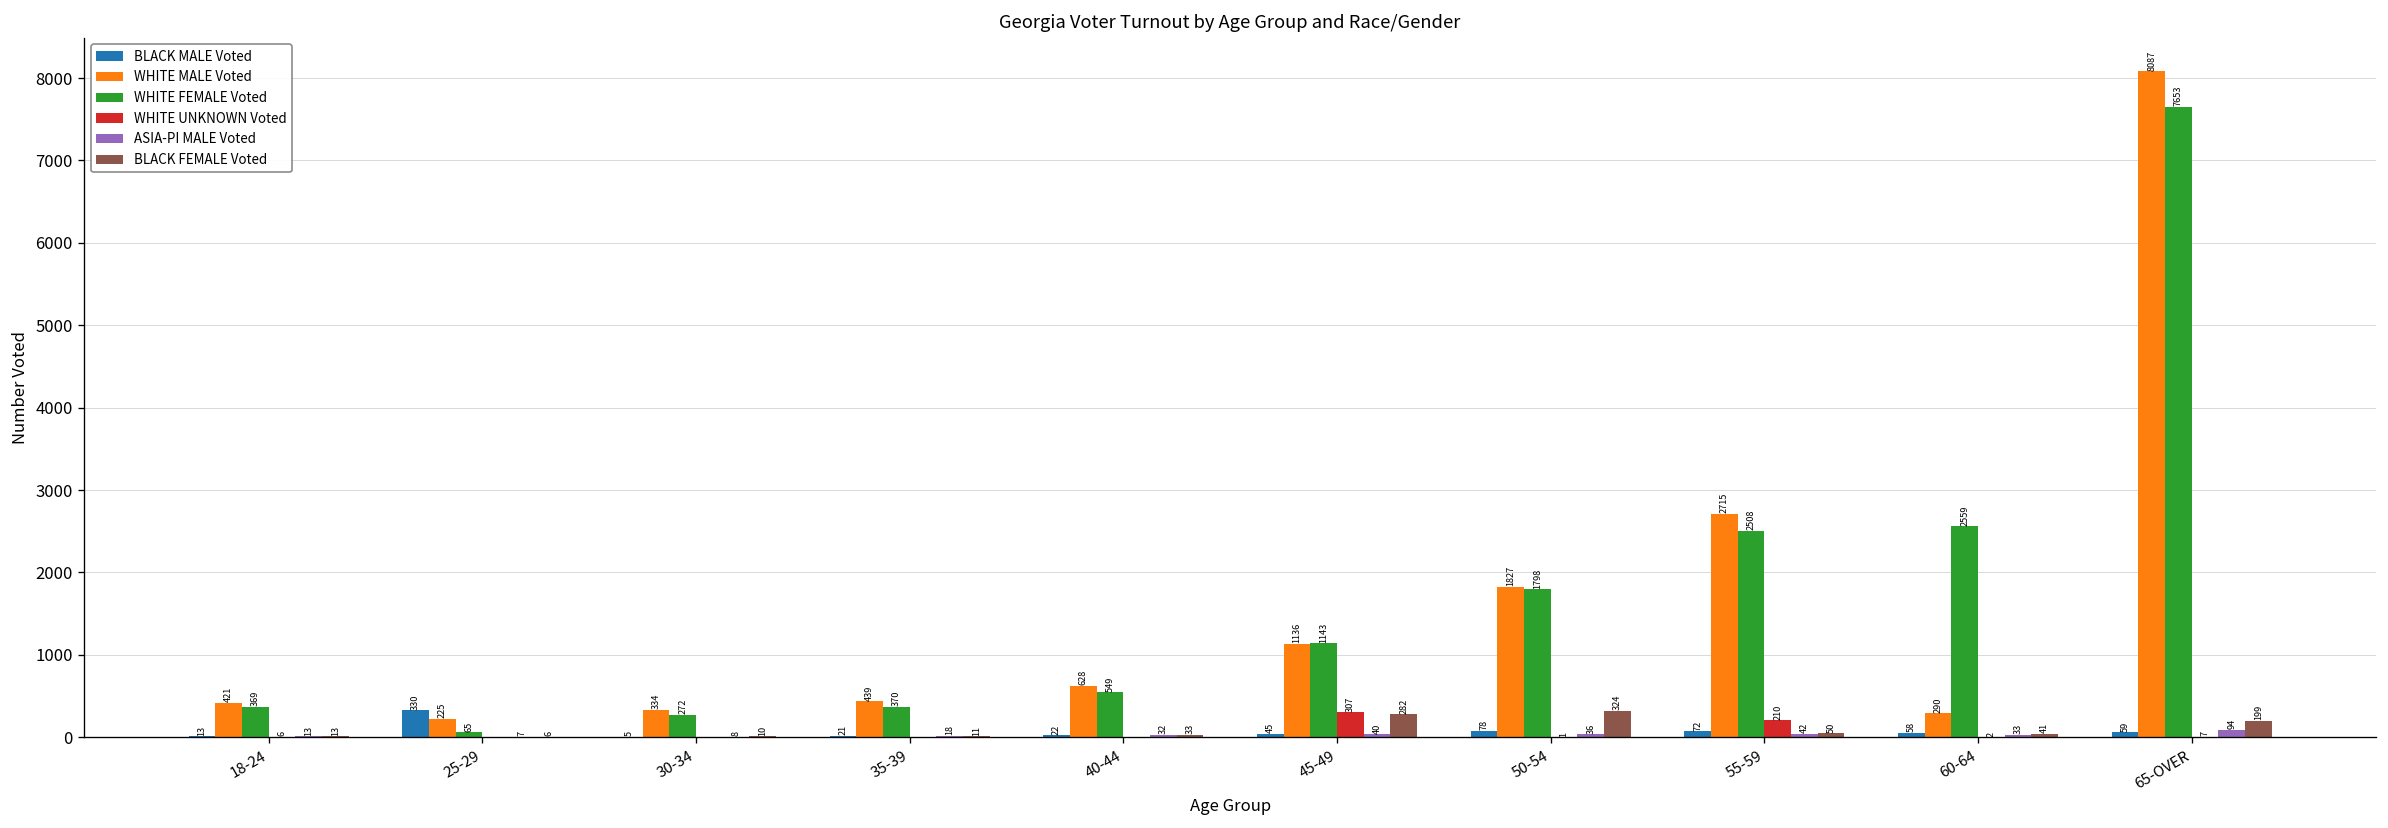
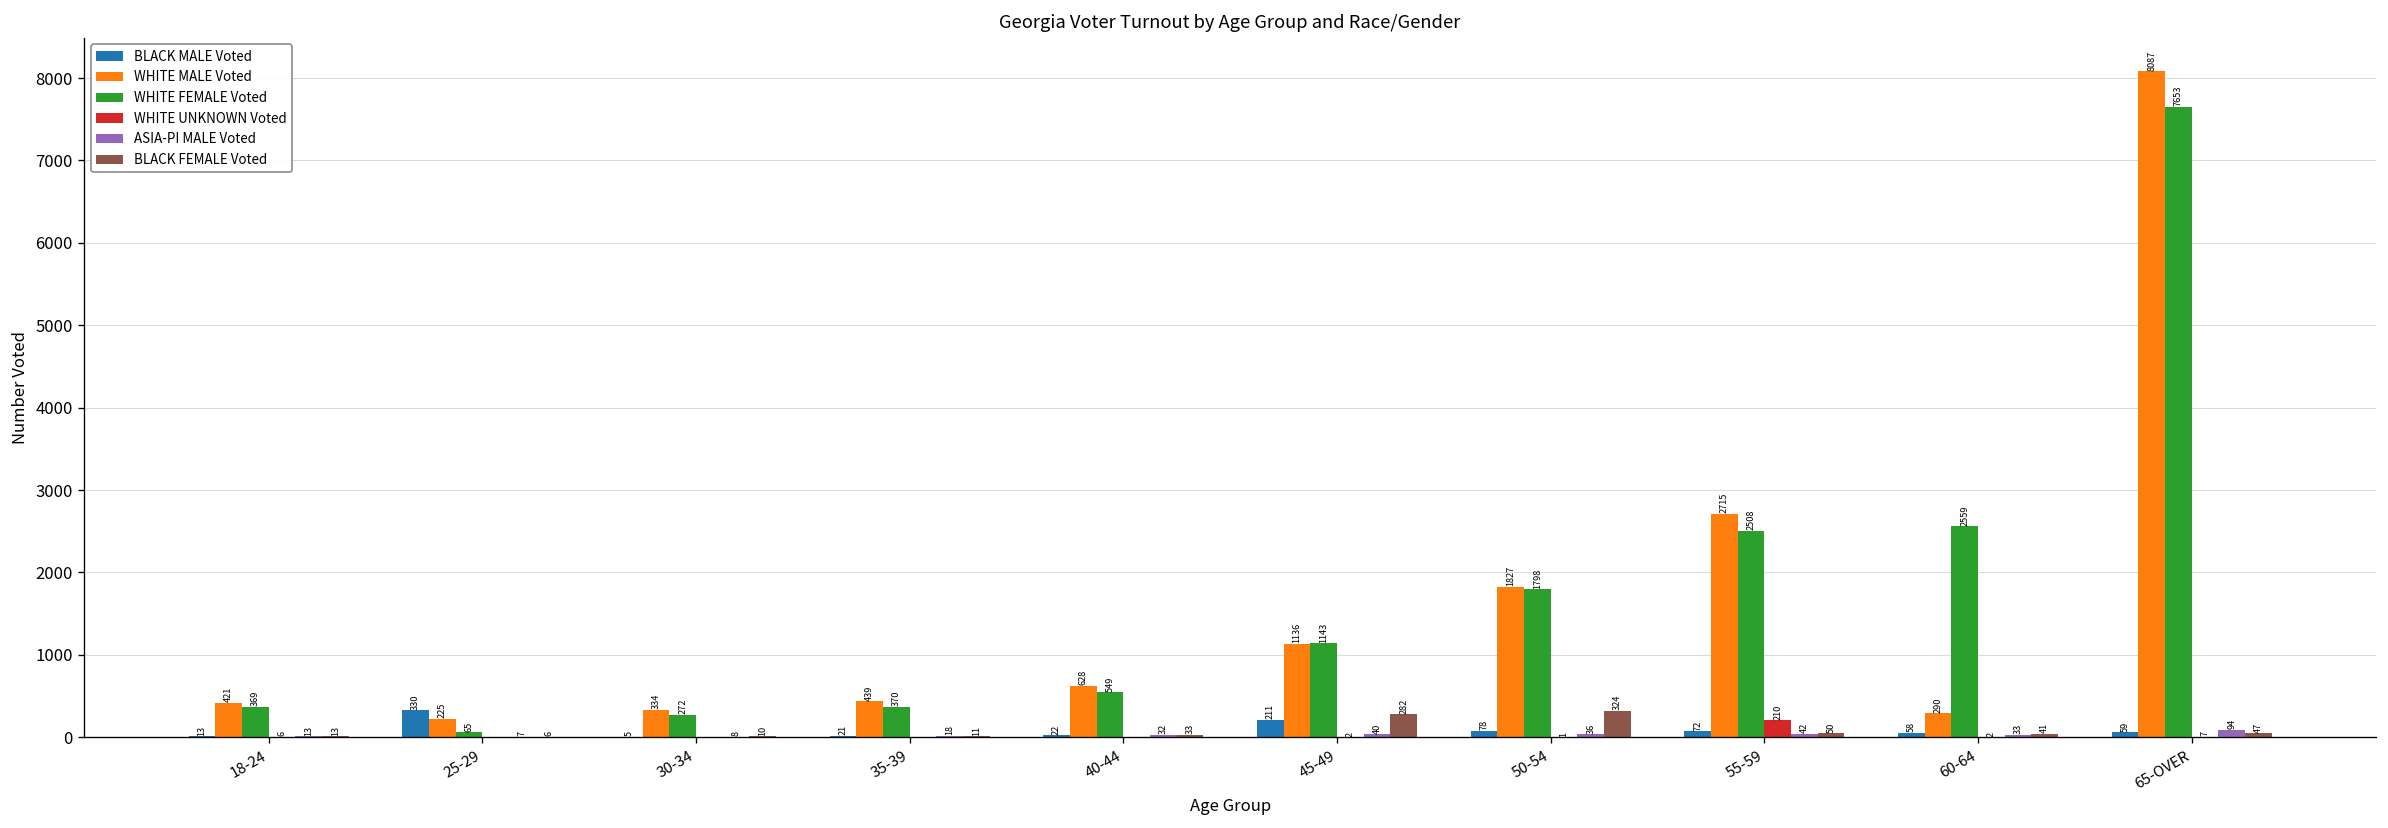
BLACK MALE Voted, 45-49: 45 -> 211
WHITE UNKNOWN Voted, 45-49: 307 -> 2
BLACK FEMALE Voted, 65-OVER: 199 -> 47
